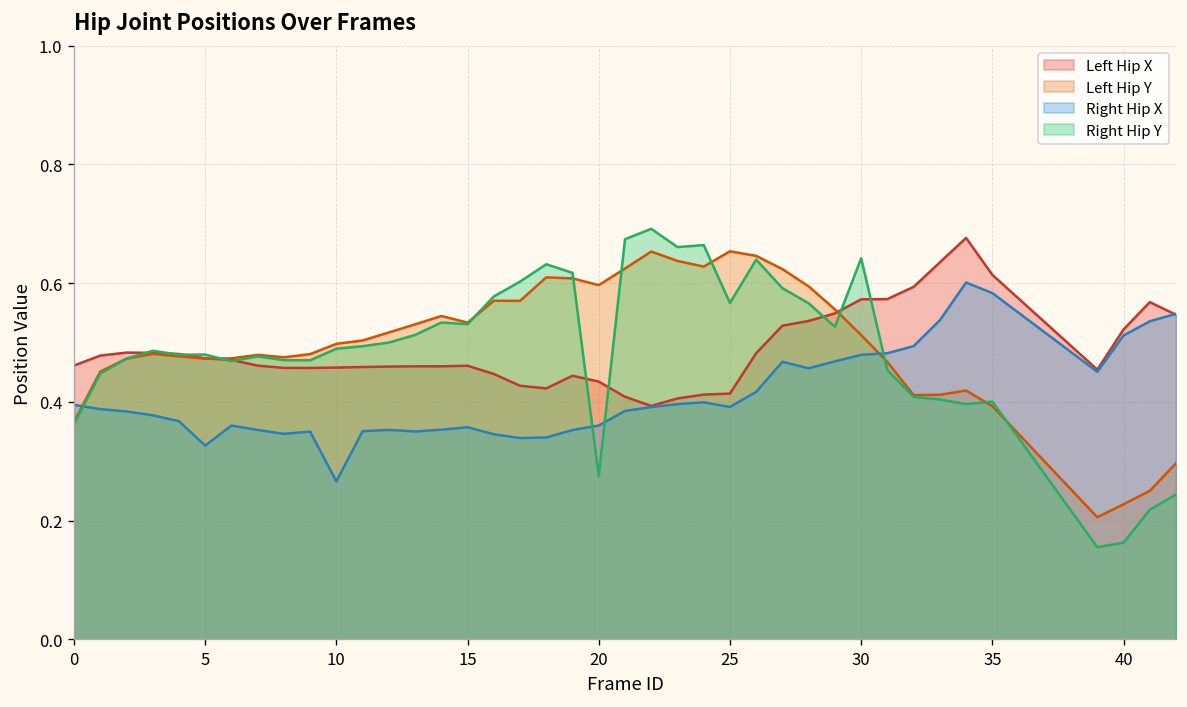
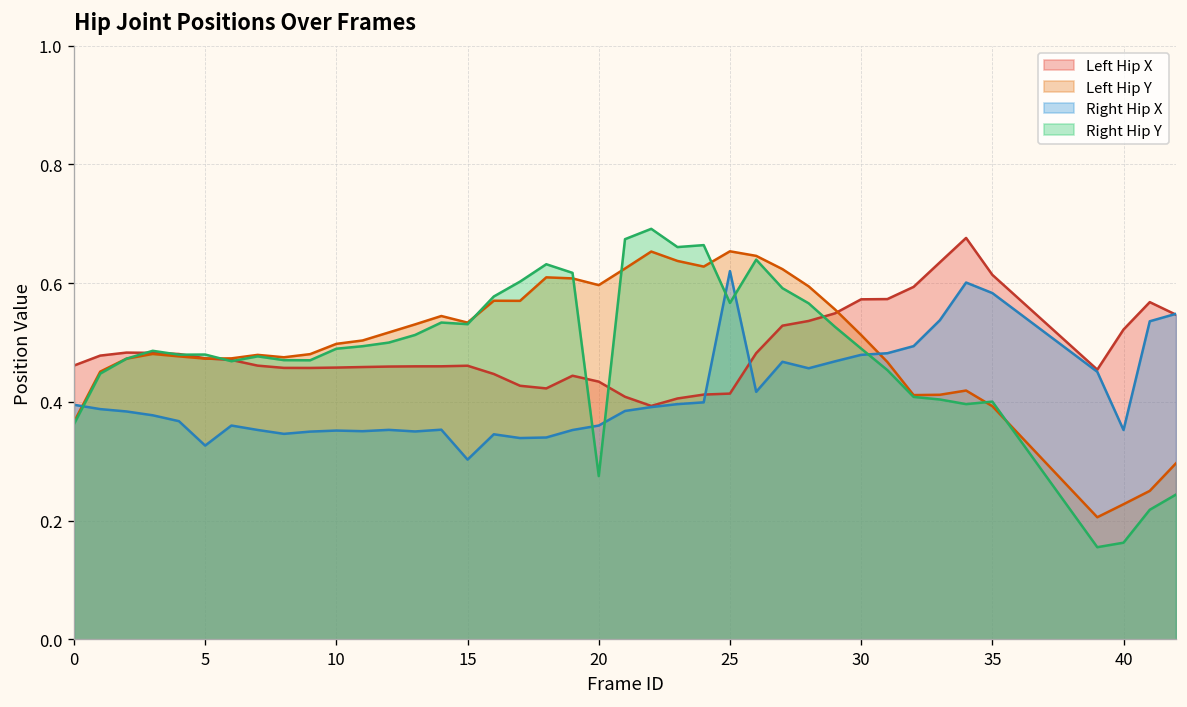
Right Hip X, 10: 0.27 -> 0.35
Right Hip X, 15: 0.36 -> 0.30
Right Hip X, 25: 0.39 -> 0.62
Right Hip Y, 30: 0.64 -> 0.49
Right Hip X, 40: 0.51 -> 0.35
